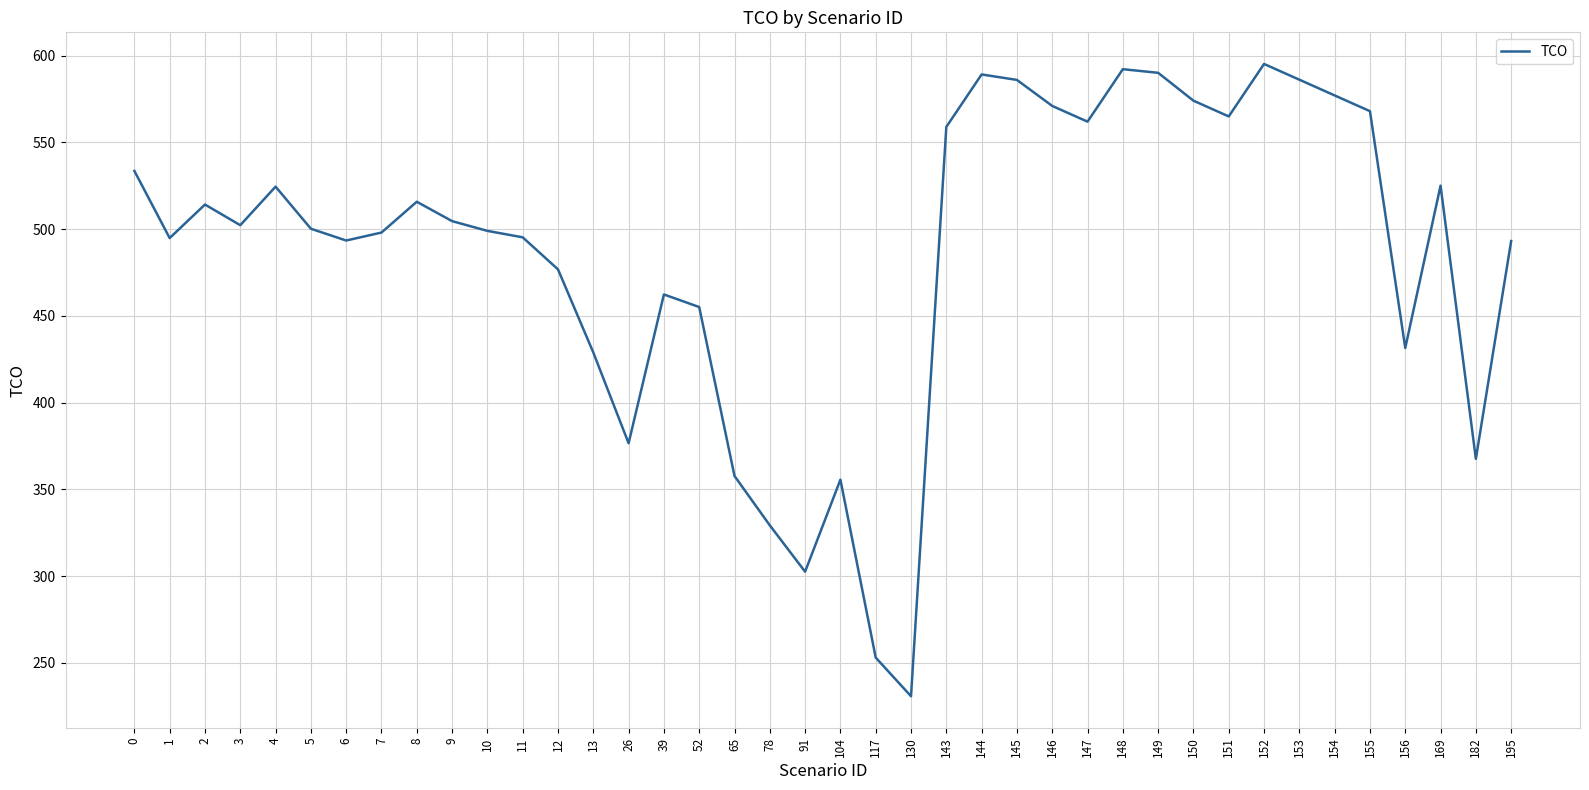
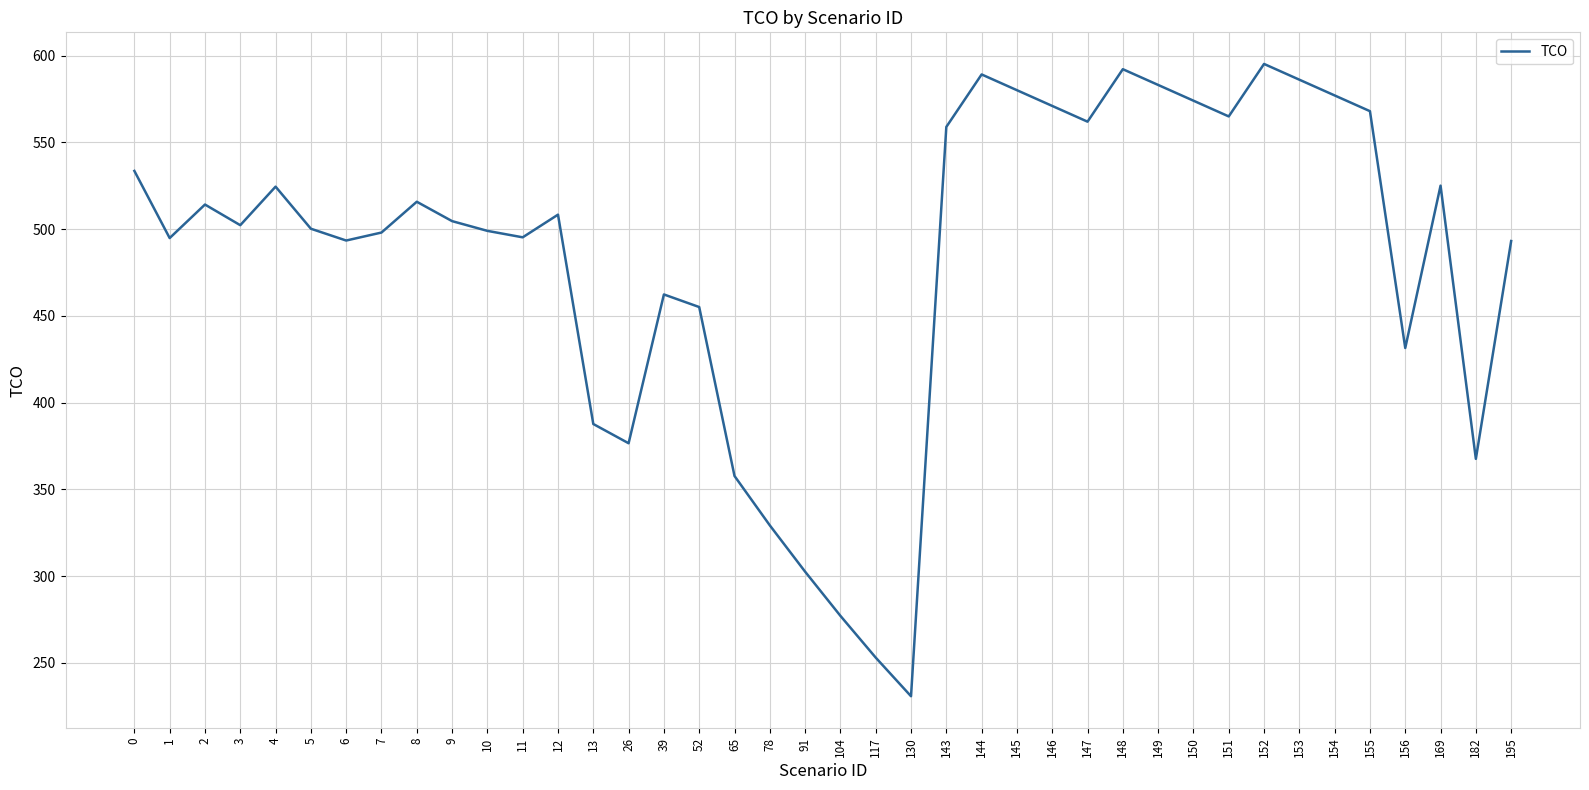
12: 477 -> 508
13: 429 -> 388
104: 356 -> 277
145: 586 -> 580
149: 590 -> 583
